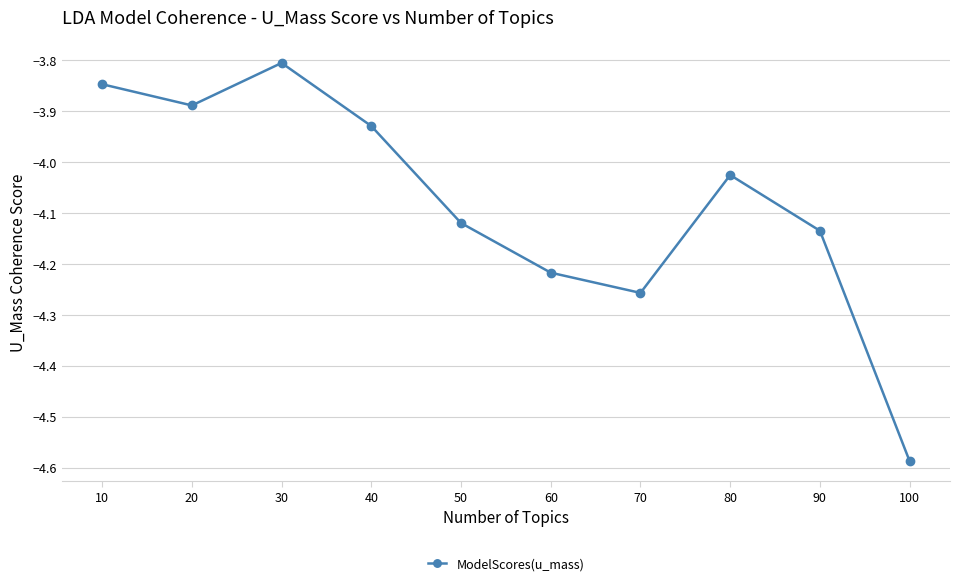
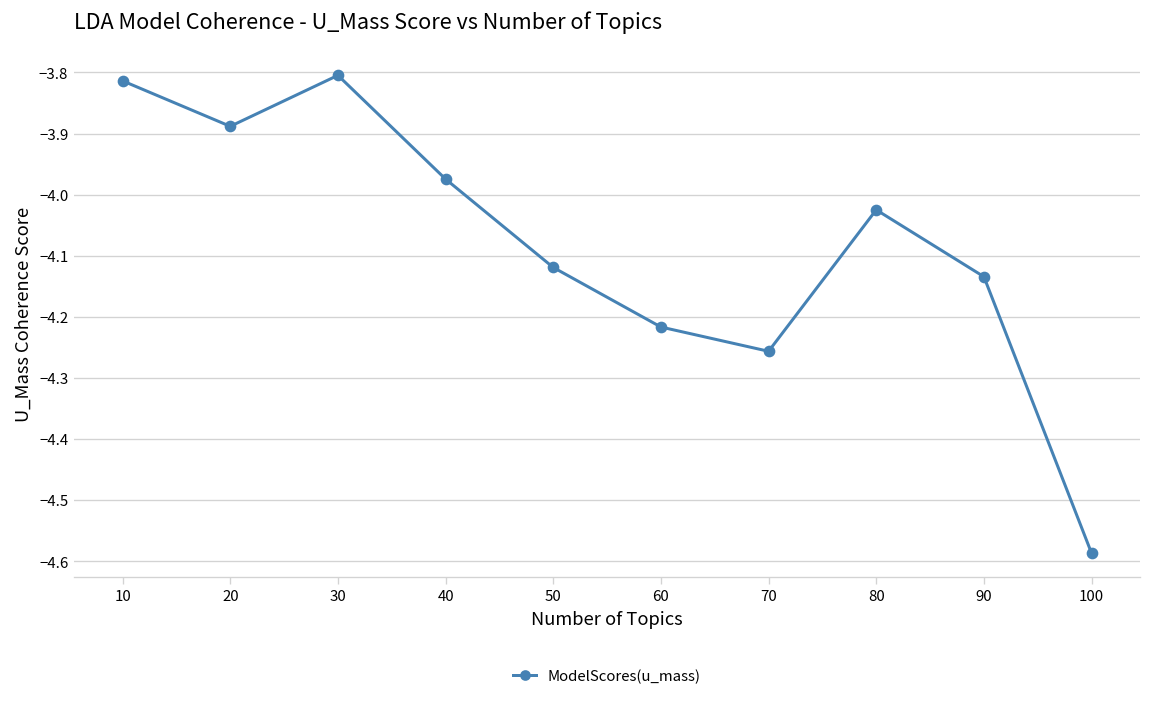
10: -3.85 -> -3.81
40: -3.93 -> -3.97
